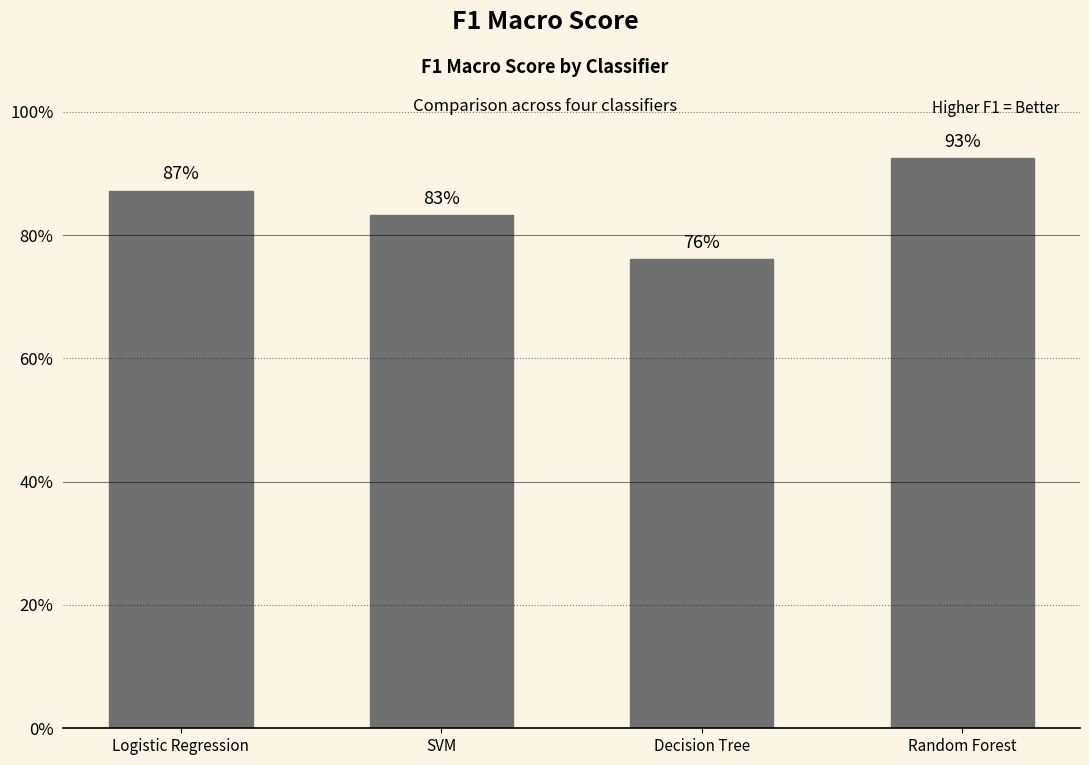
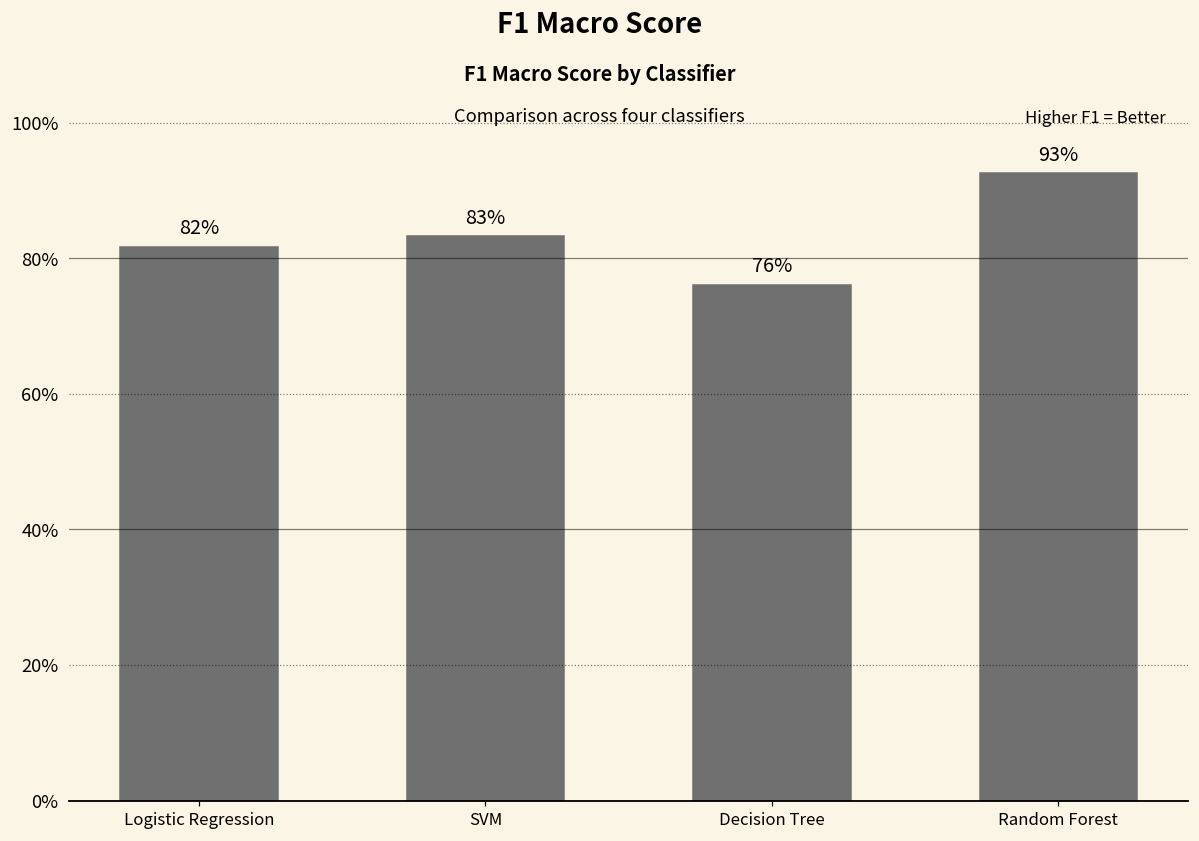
Logistic Regression: 87% -> 82%
